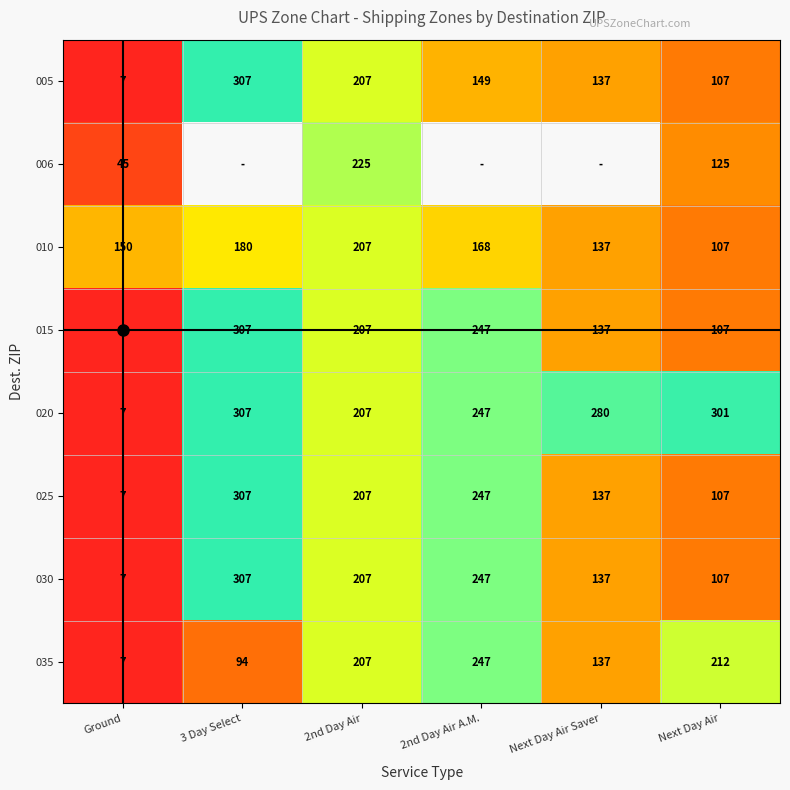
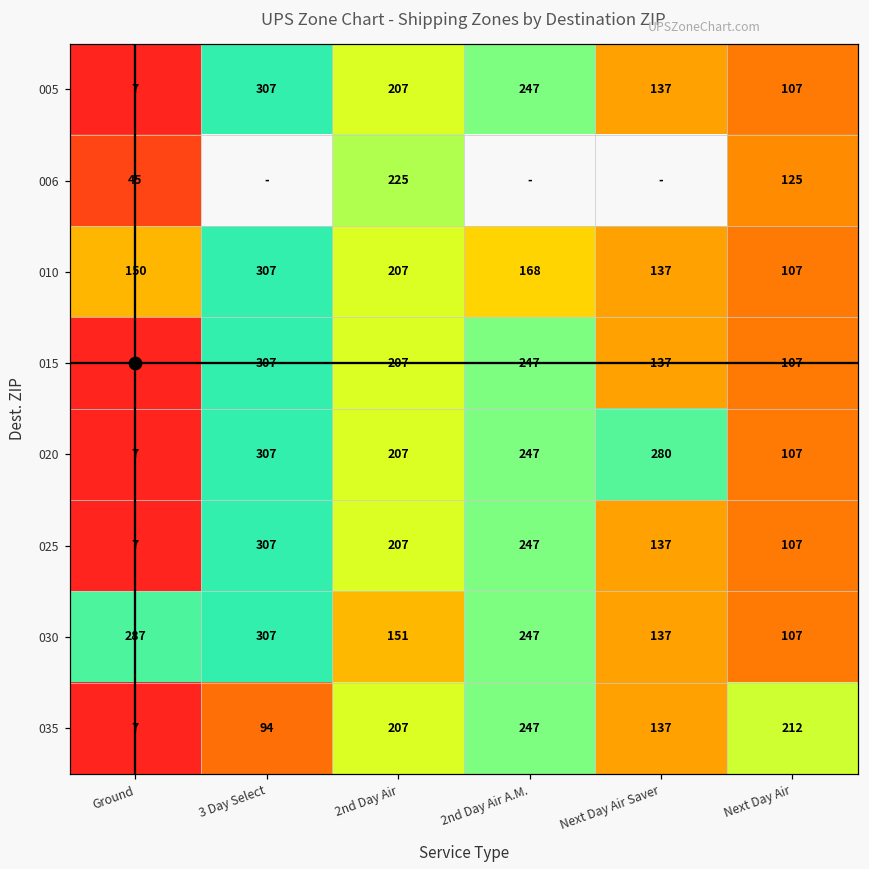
005, 2nd Day Air A.M.: 149 -> 247
010, 3 Day Select: 180 -> 307
020, Next Day Air: 301 -> 107
030, Ground: 7 -> 287
030, 2nd Day Air: 207 -> 151
